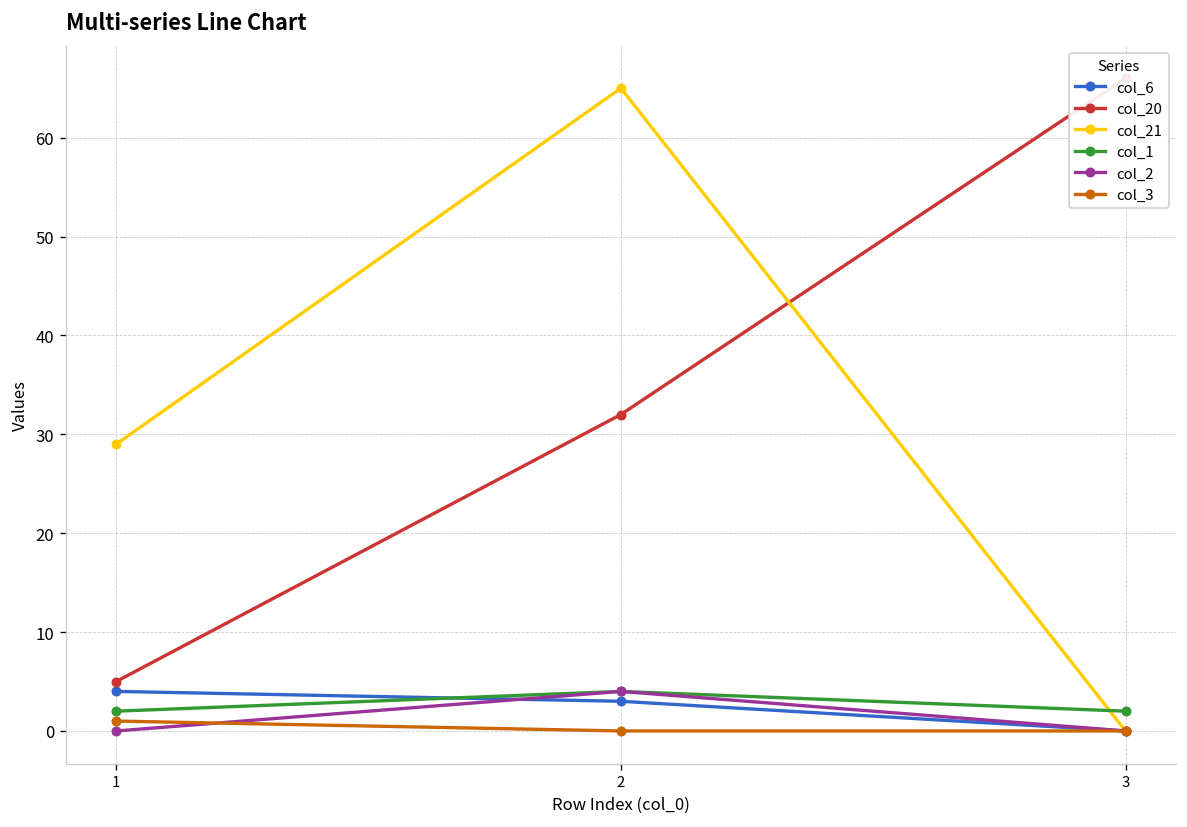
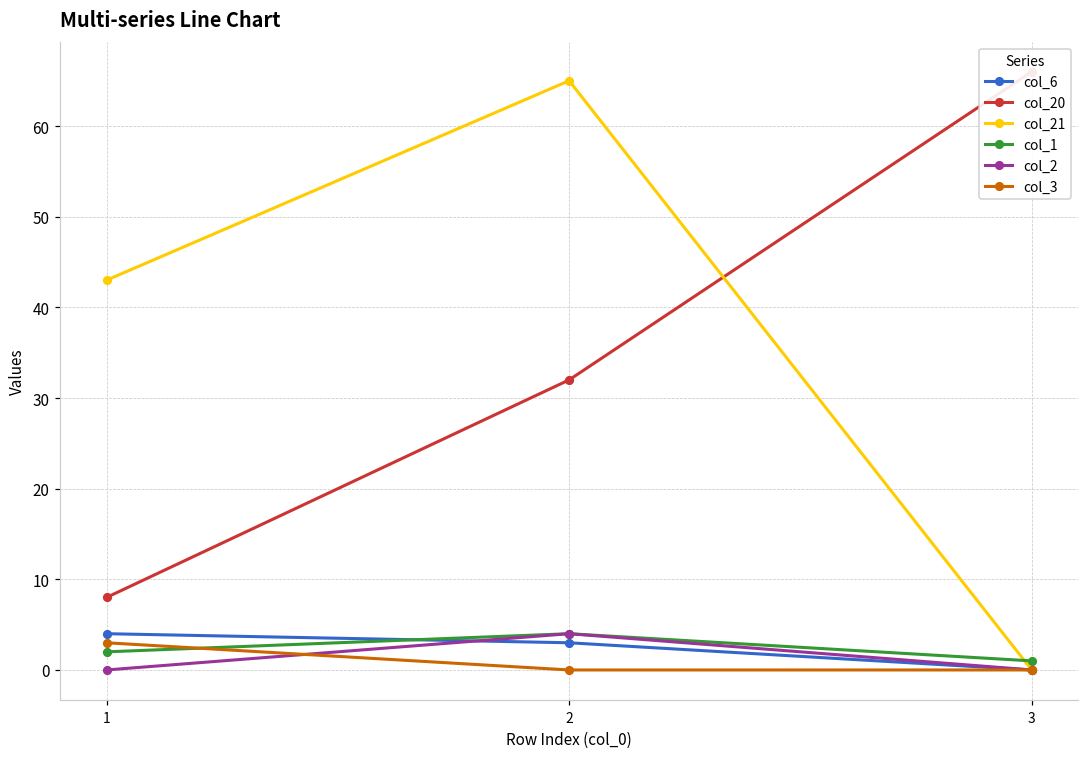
col_20, 1: 5 -> 8
col_21, 1: 29 -> 43
col_3, 1: 1 -> 3
col_1, 3: 2 -> 1
